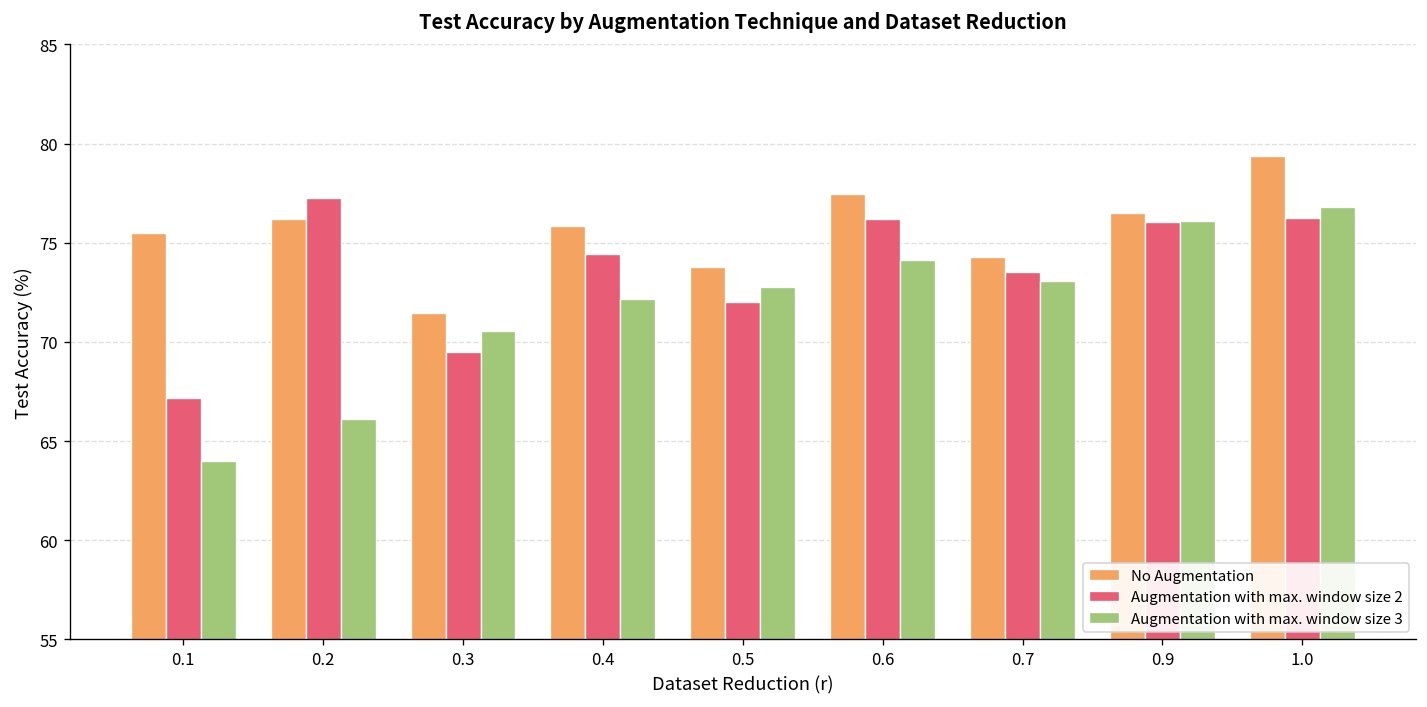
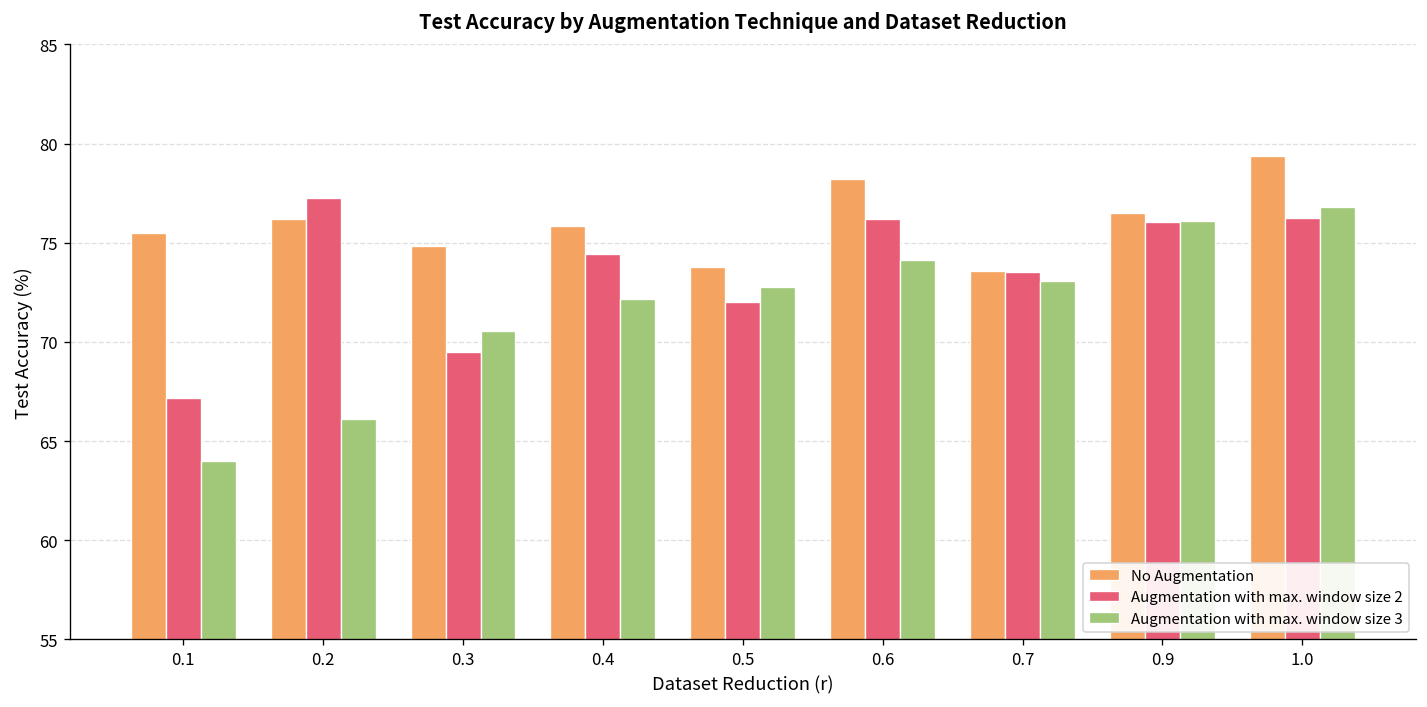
No Augmentation, 0.3: 71.5 -> 74.8
No Augmentation, 0.6: 77.5 -> 78.2
No Augmentation, 0.7: 74.3 -> 73.6
